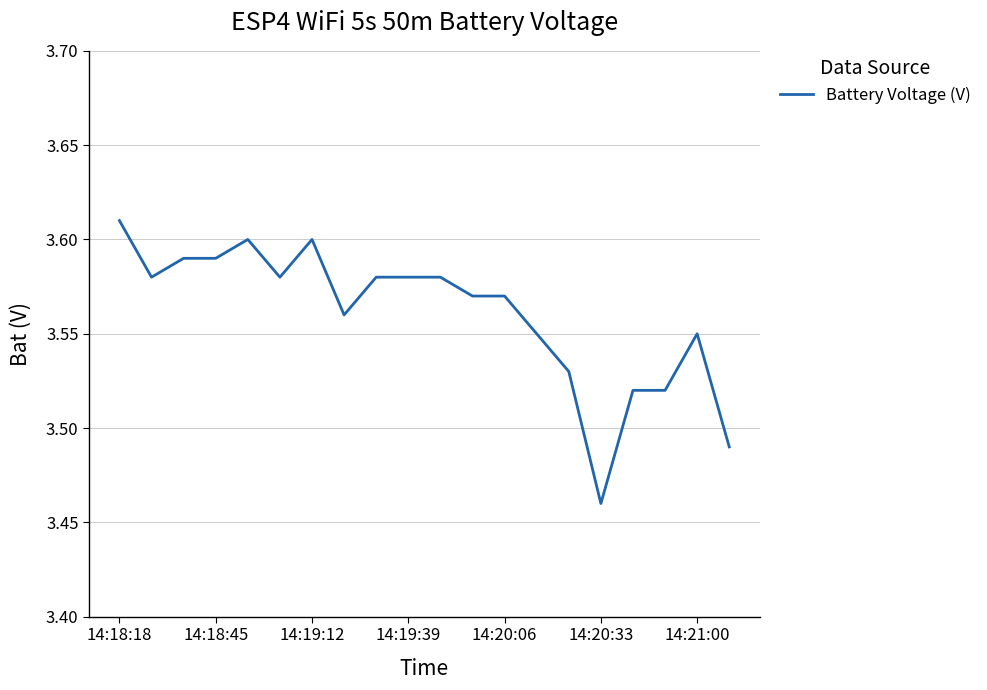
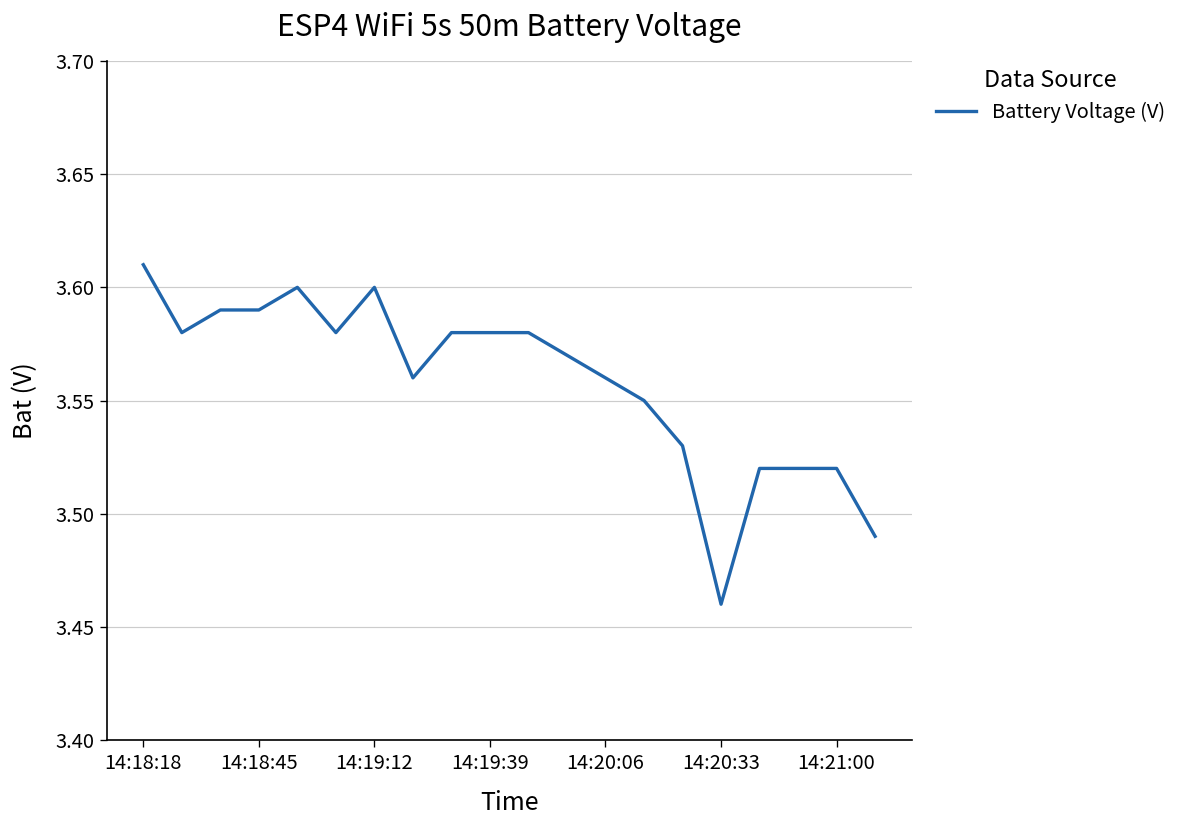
14:20:06: 3.57 -> 3.56
14:21:00: 3.55 -> 3.52
